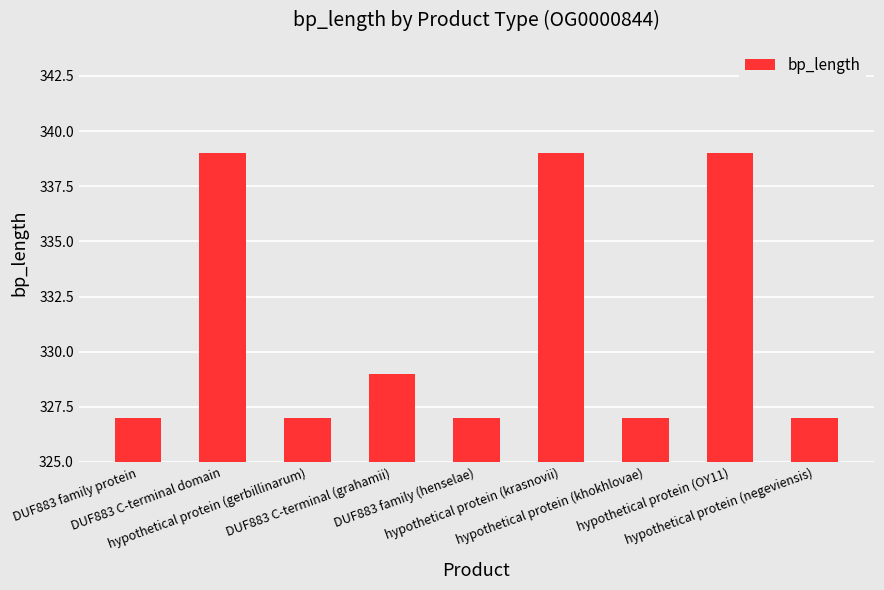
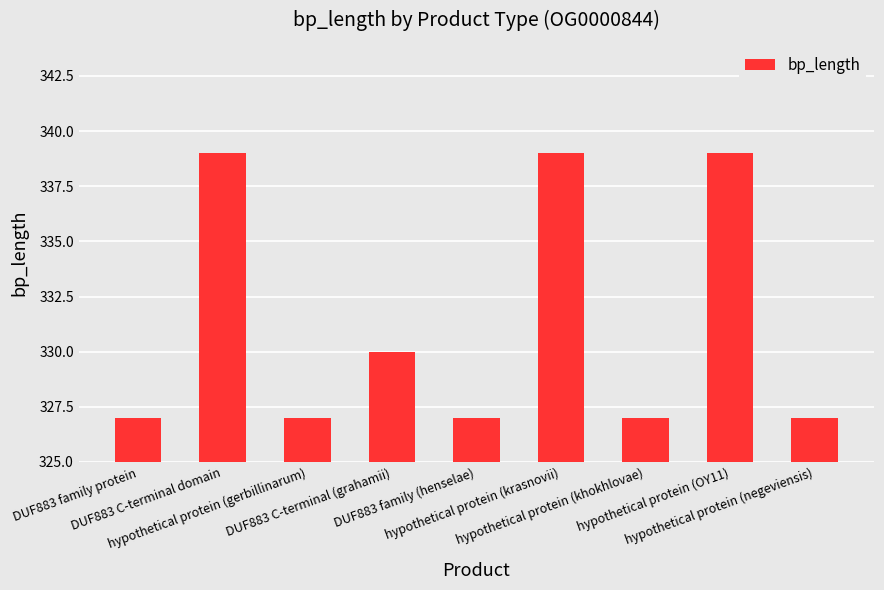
DUF883 C-terminal (grahamii): 329 -> 330
